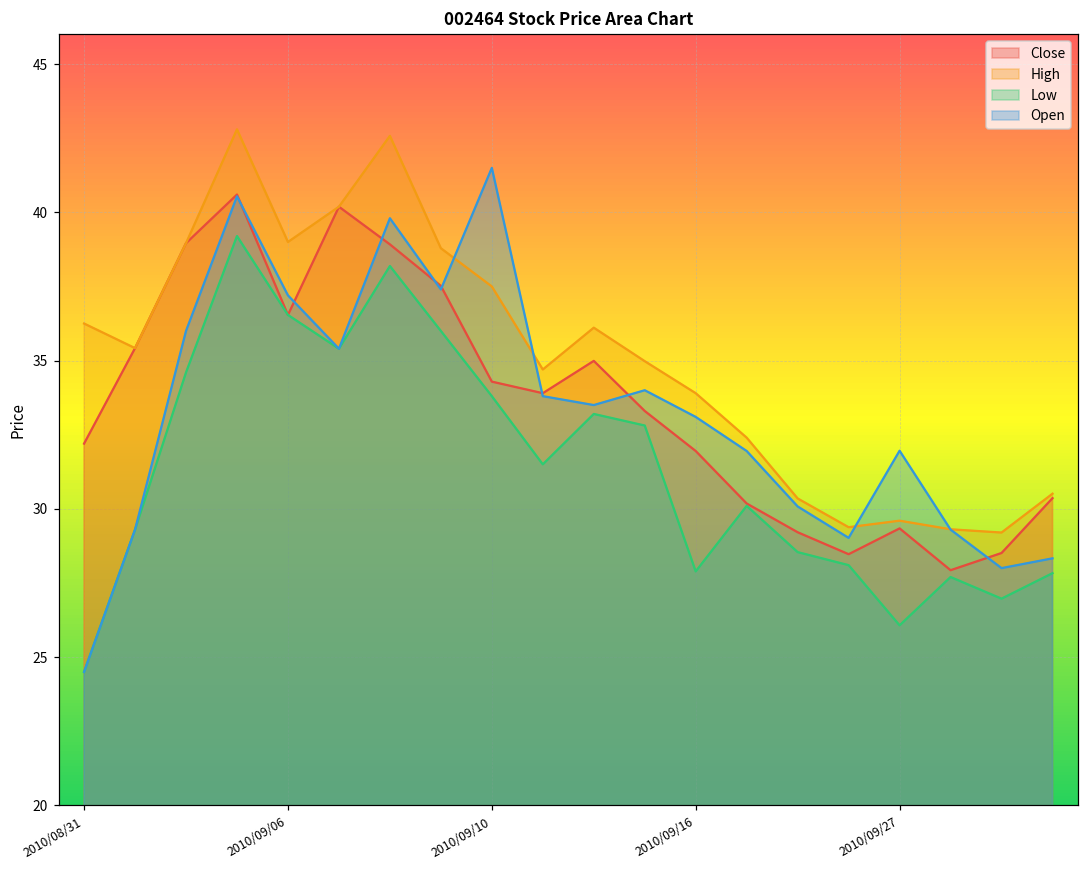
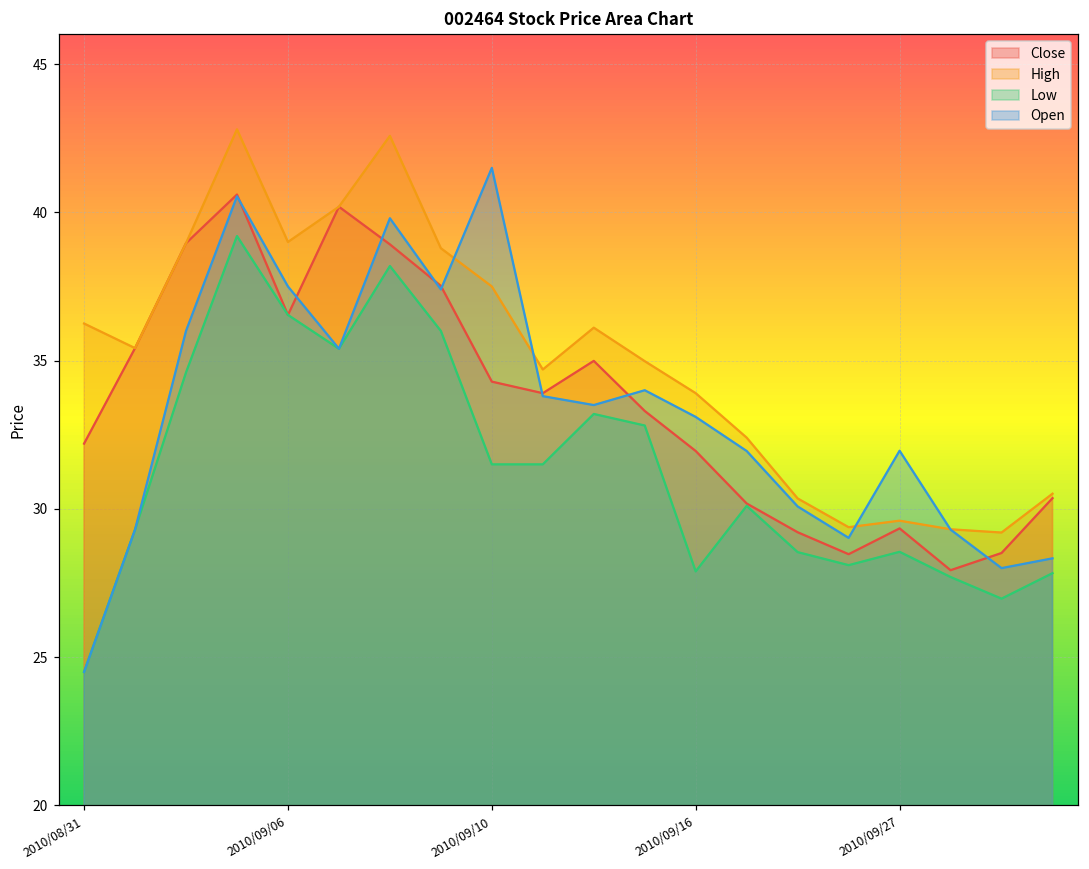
Open, 2010/09/06: 37.2 -> 37.5
Low, 2010/09/10: 33.8 -> 31.5
Low, 2010/09/27: 26.1 -> 28.6
